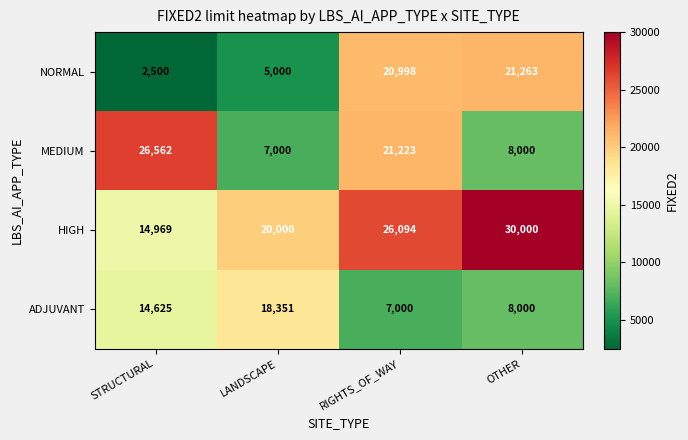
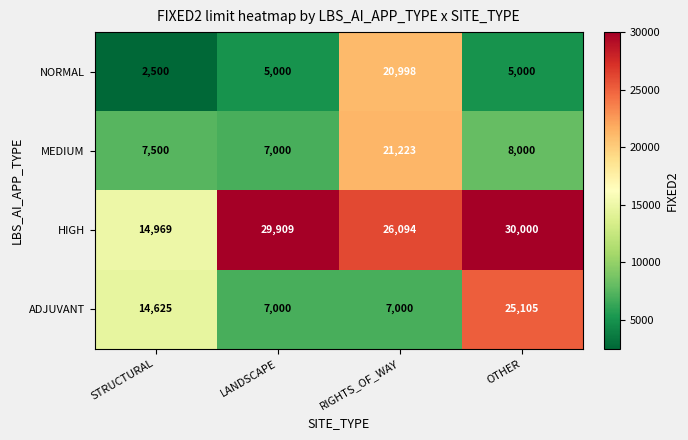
NORMAL, OTHER: 21,263 -> 5,000
MEDIUM, STRUCTURAL: 26,562 -> 7,500
HIGH, LANDSCAPE: 20,000 -> 29,909
ADJUVANT, LANDSCAPE: 18,351 -> 7,000
ADJUVANT, OTHER: 8,000 -> 25,105
